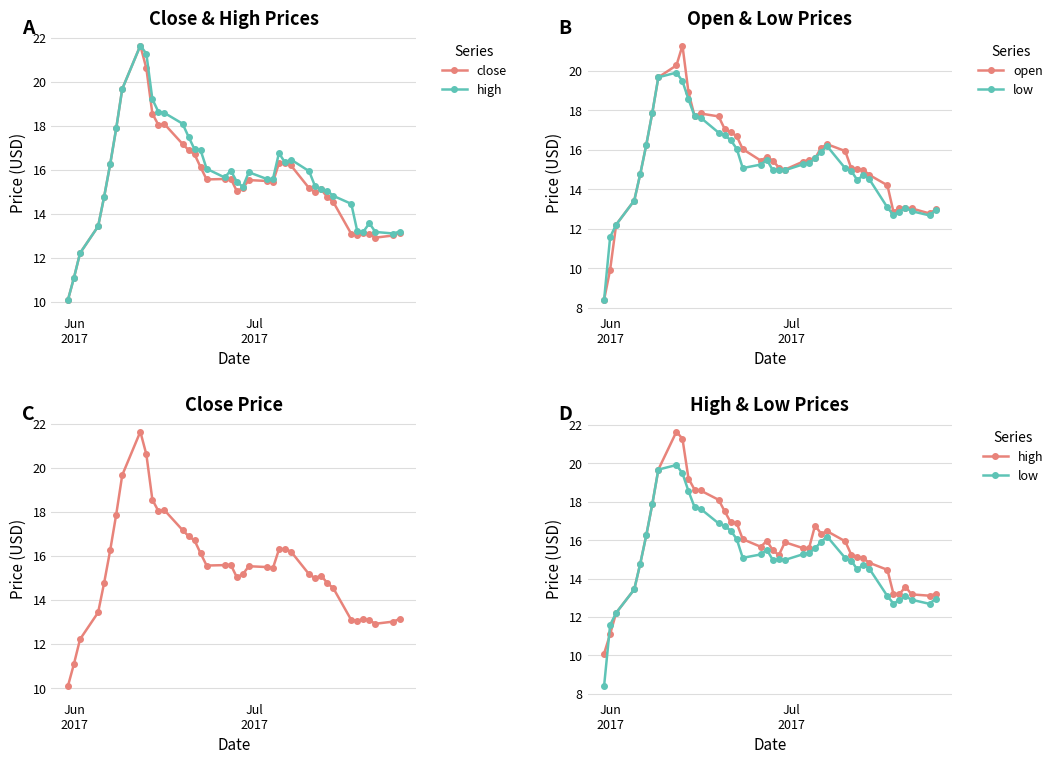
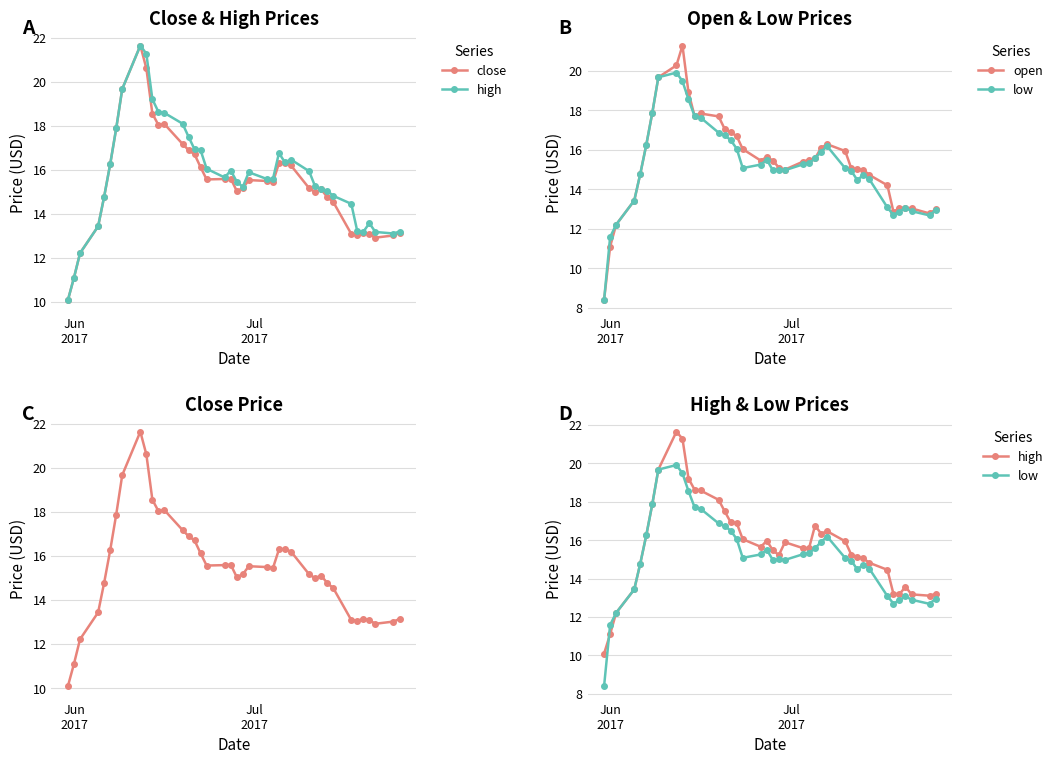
Open & Low Prices, open, Jun 2017: 9.9 -> 11.1
